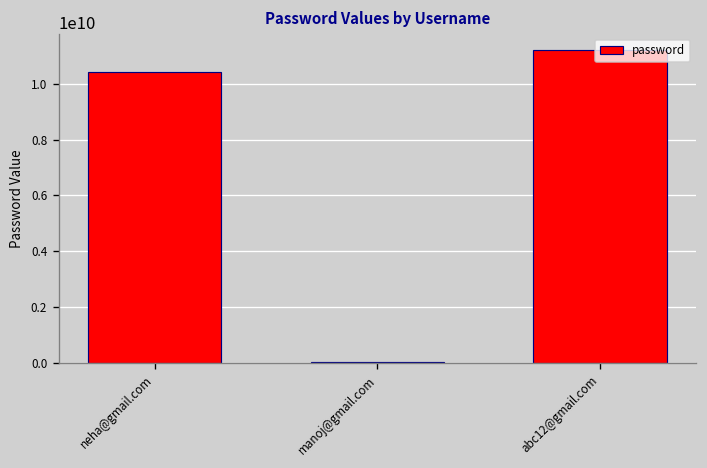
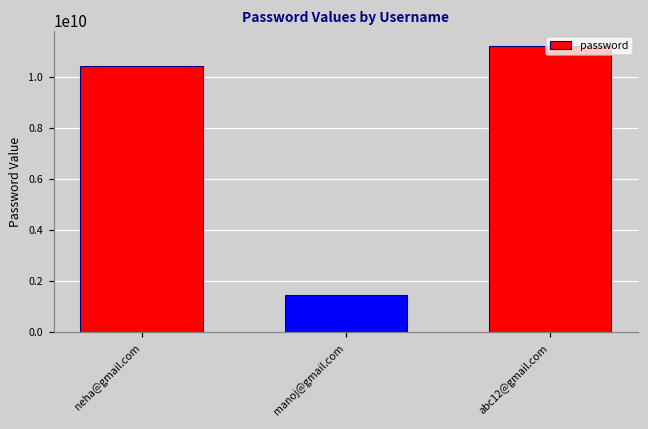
manoj@gmail.com: 0 -> 1500000000
